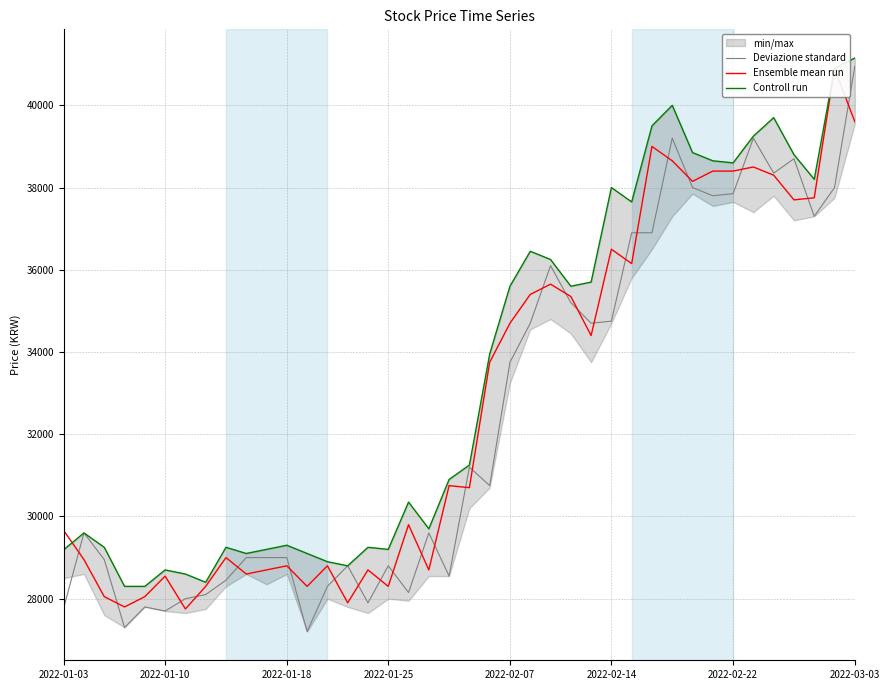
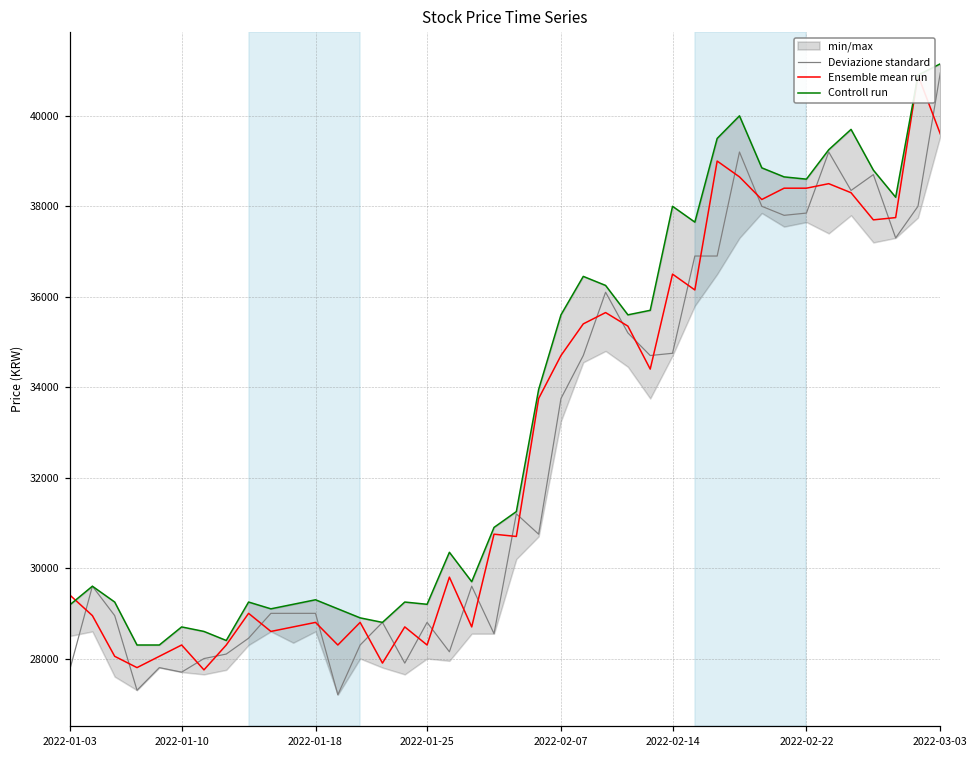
Ensemble mean run, 2022-01-03: 29700 -> 29400
Ensemble mean run, 2022-01-10: 28500 -> 28300
